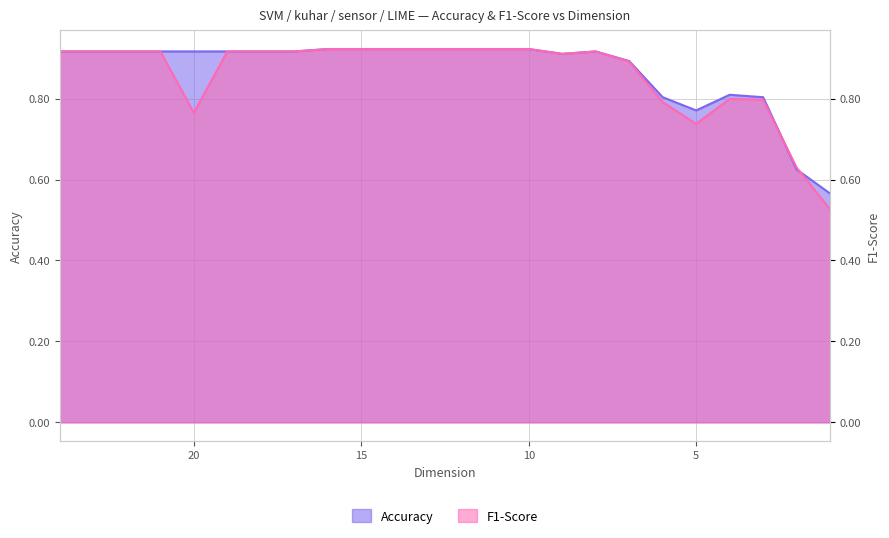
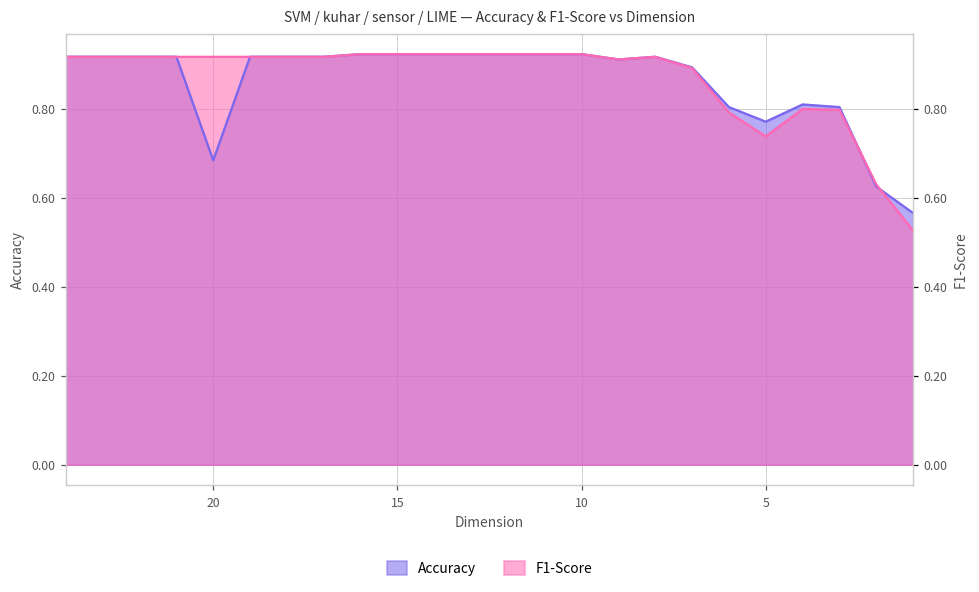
Accuracy, 20: 0.92 -> 0.68
F1-Score, 20: 0.77 -> 0.92
